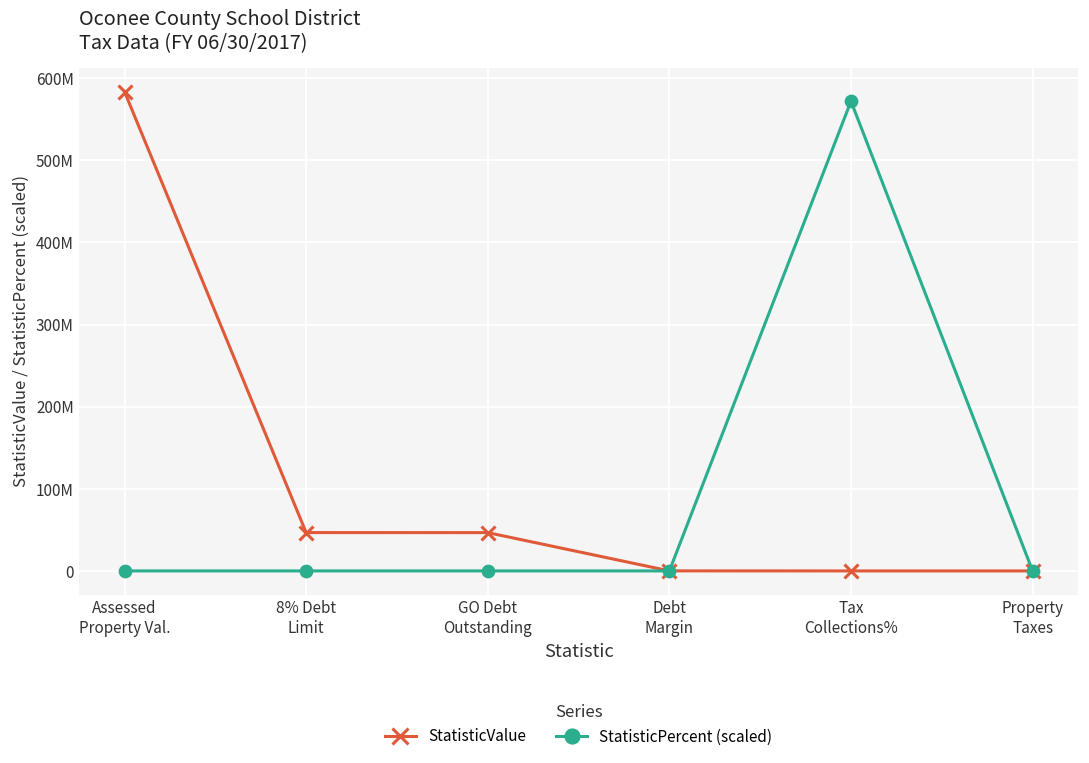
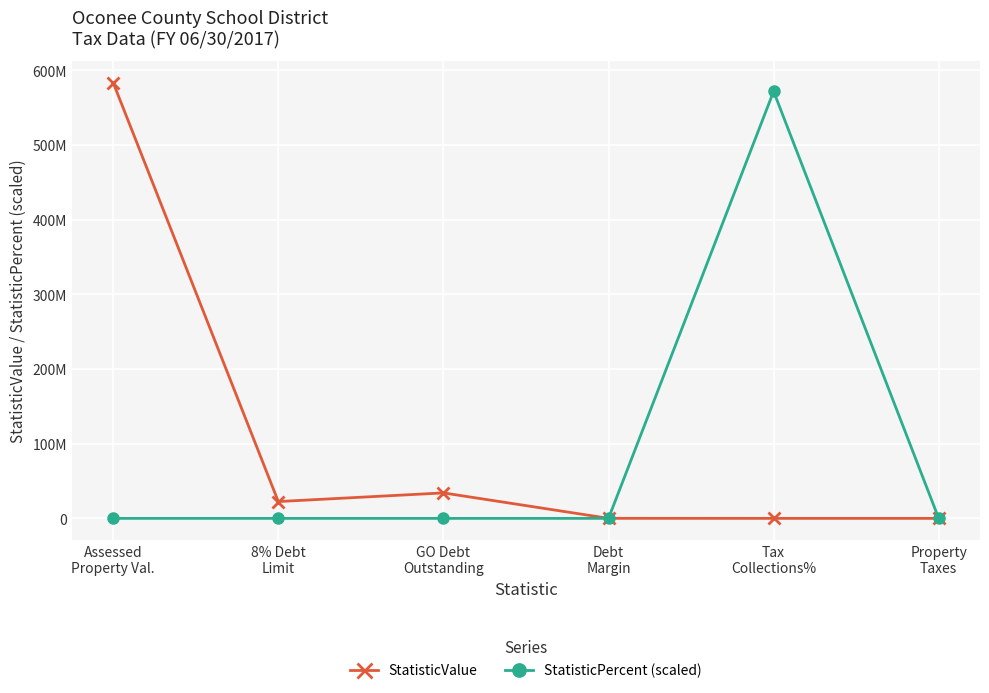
StatisticValue, 8% Debt Limit: 50000000 -> 20000000
StatisticValue, GO Debt Outstanding: 50000000 -> 30000000
